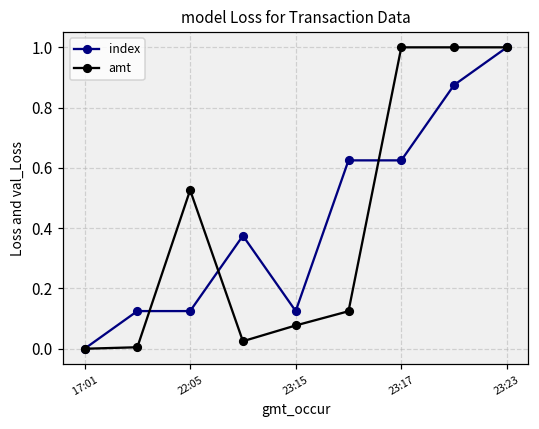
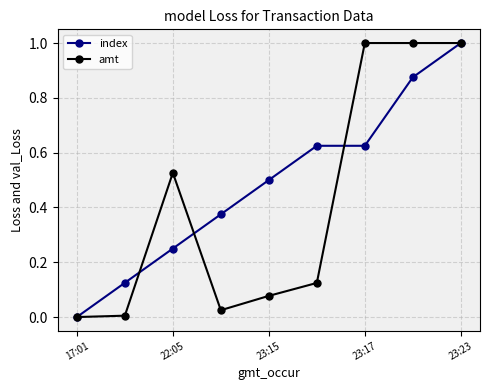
index, 22:05: 0.13 -> 0.25
index, 23:15: 0.13 -> 0.50
